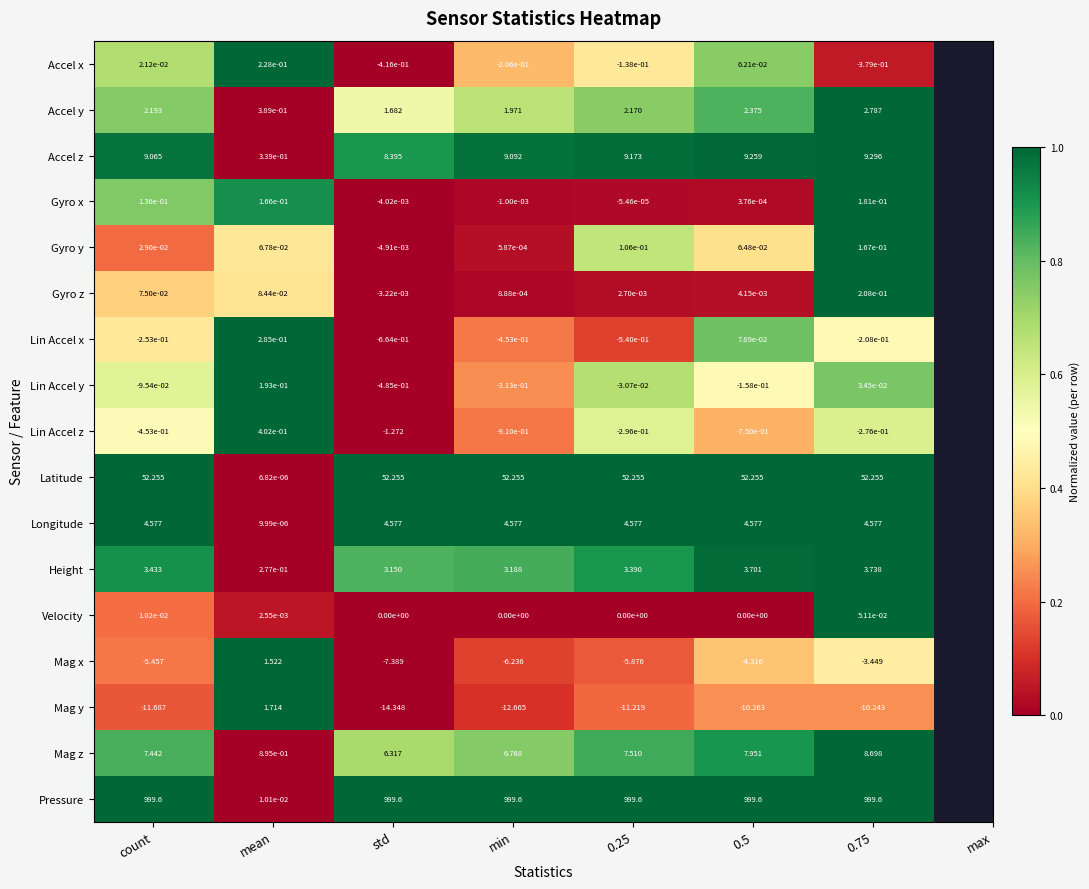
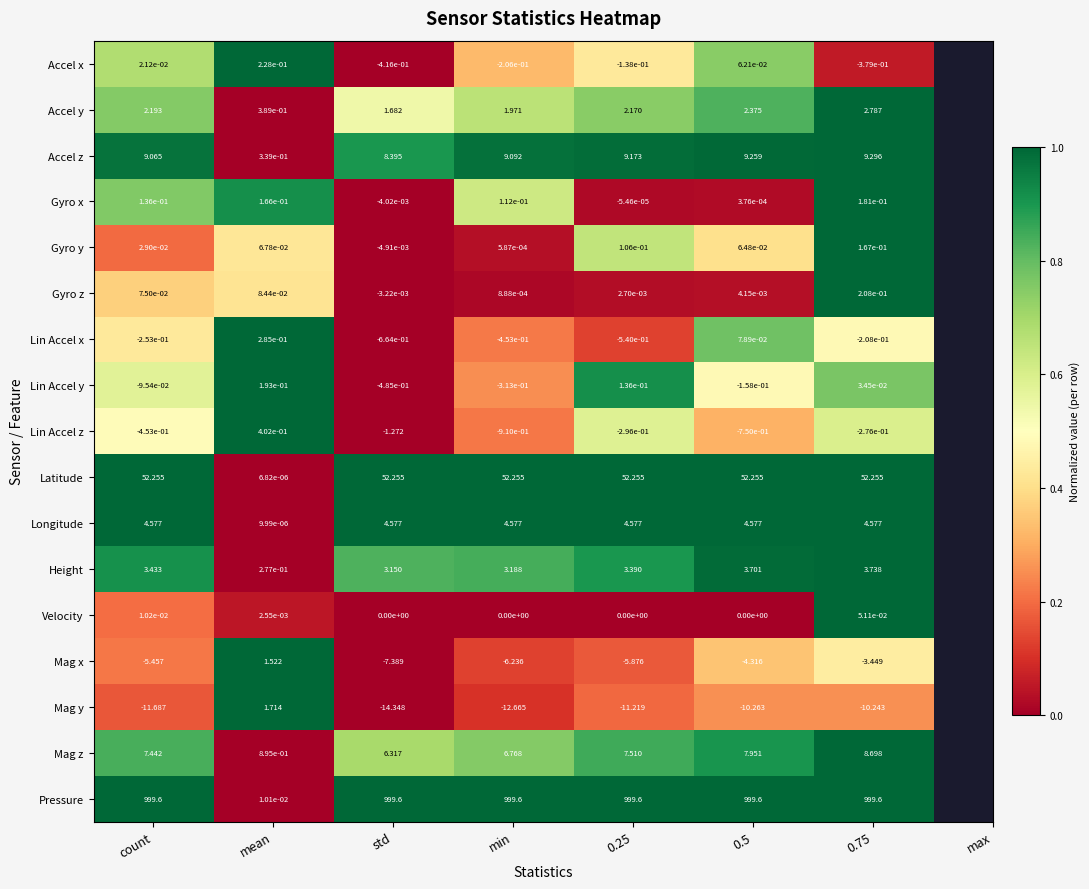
Gyro x, min: -1.00e-03 -> 1.12e-01
Lin Accel y, 0.25: -3.07e-02 -> 1.36e-01
